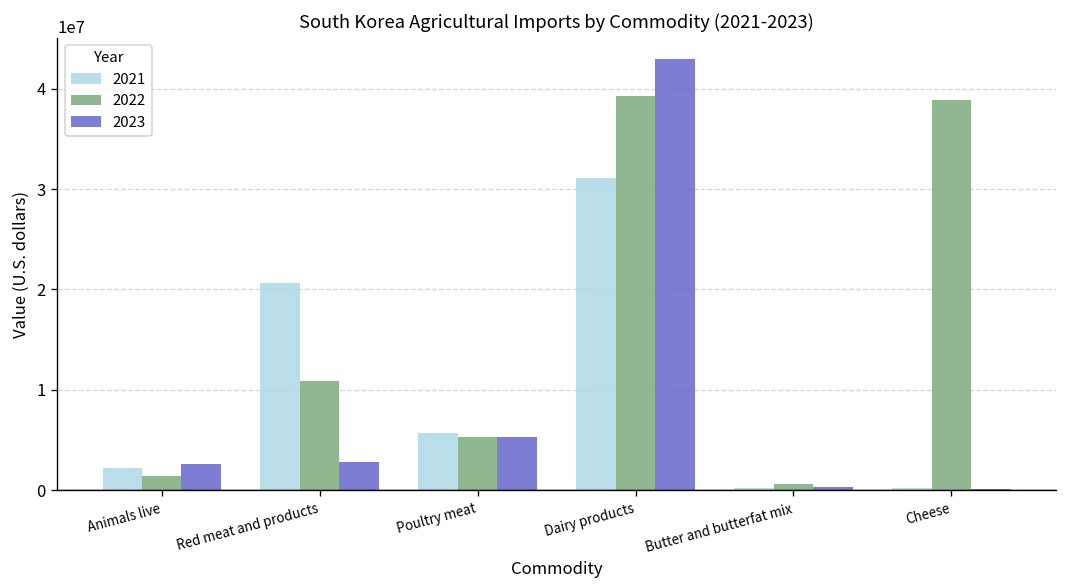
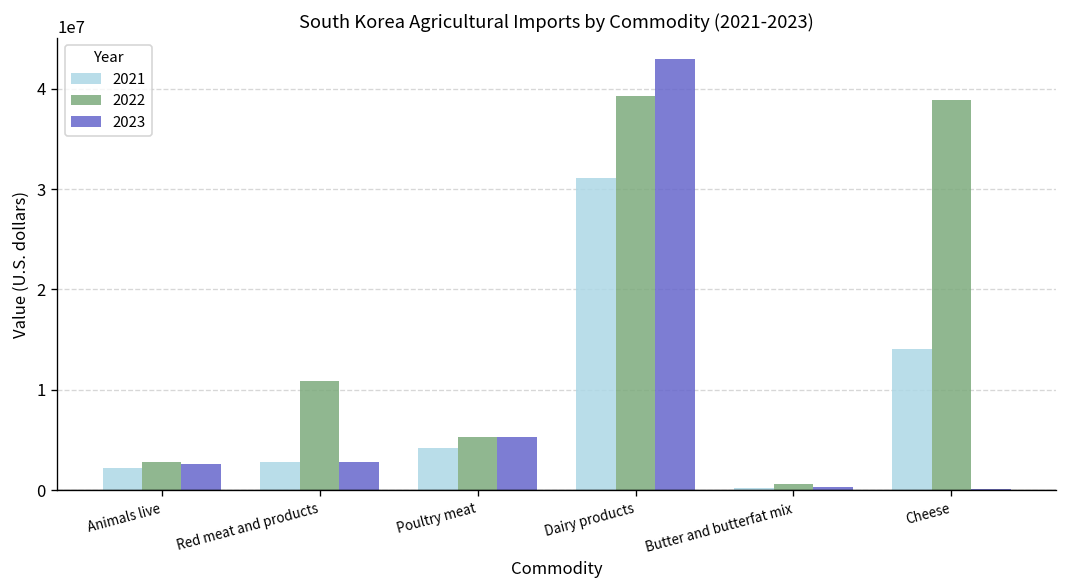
2022, Animals live: 1000000 -> 3000000
2021, Red meat and products: 21000000 -> 3000000
2021, Poultry meat: 6000000 -> 4000000
2021, Cheese: 0 -> 14000000
